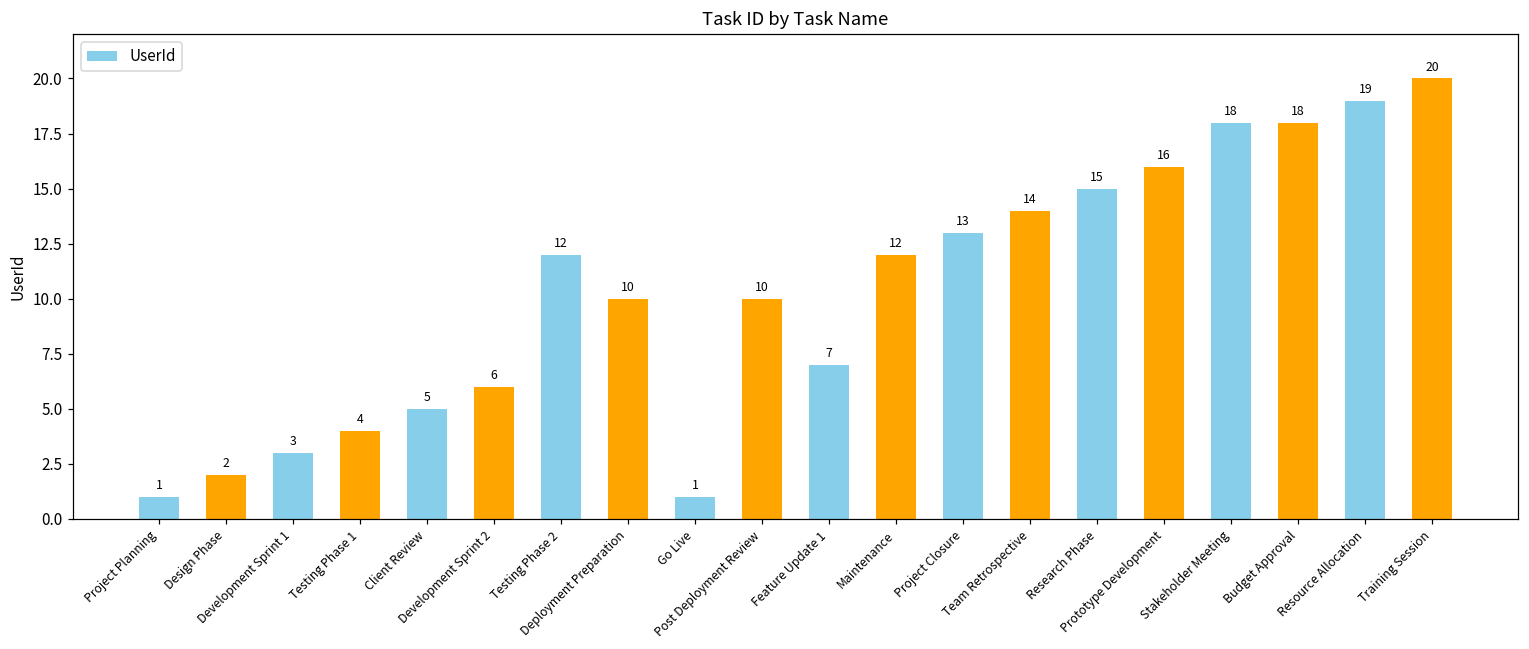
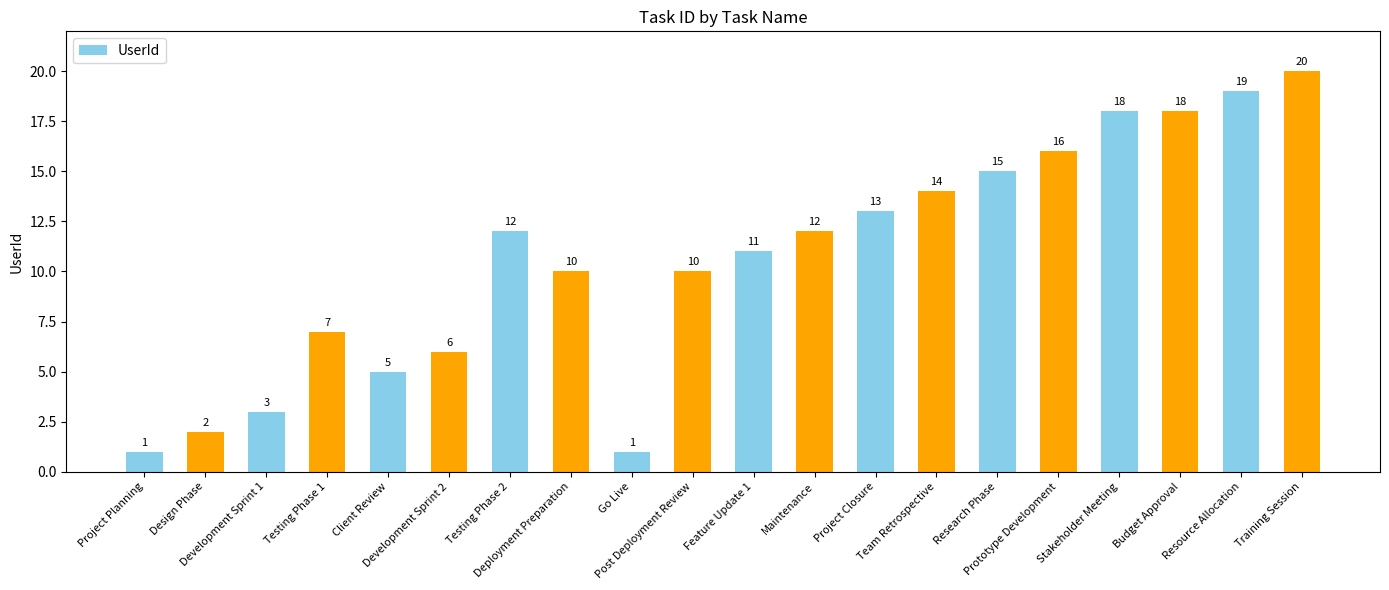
Testing Phase 1: 4 -> 7
Feature Update 1: 7 -> 11
